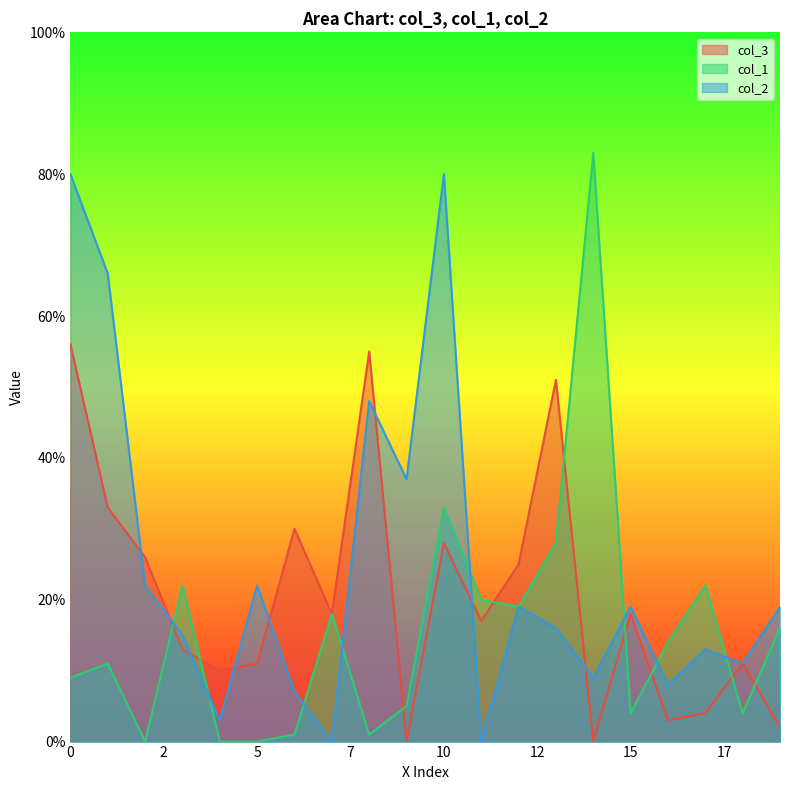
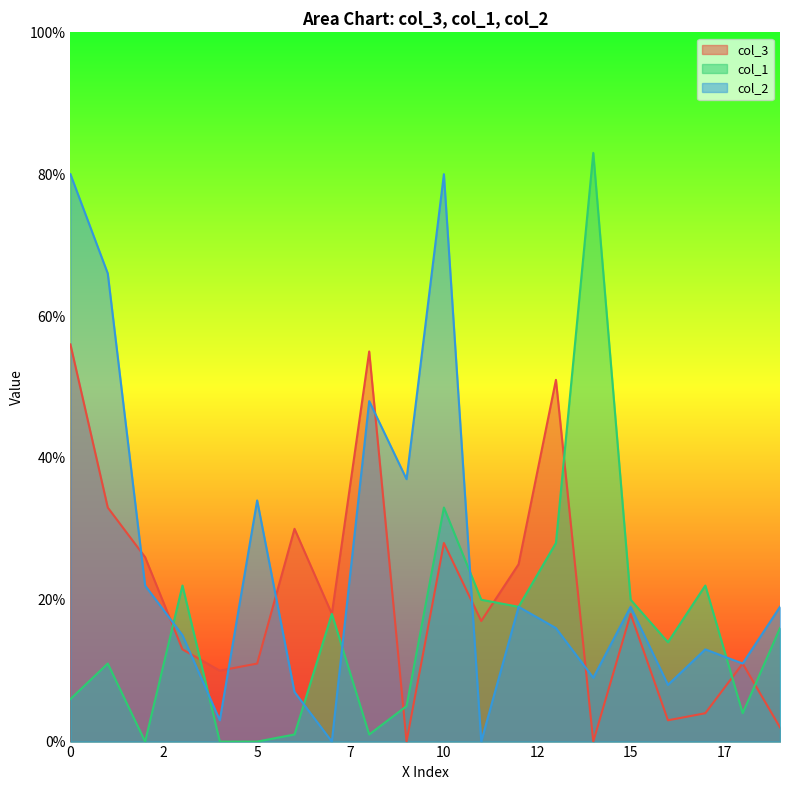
col_1, 0: 9% -> 6%
col_2, 5: 22% -> 34%
col_1, 15: 4% -> 20%
